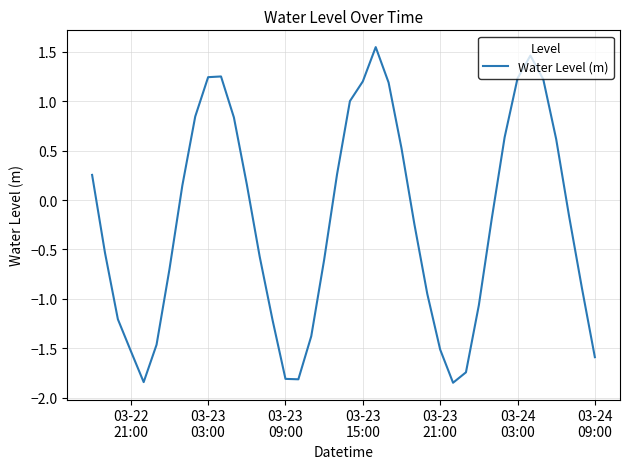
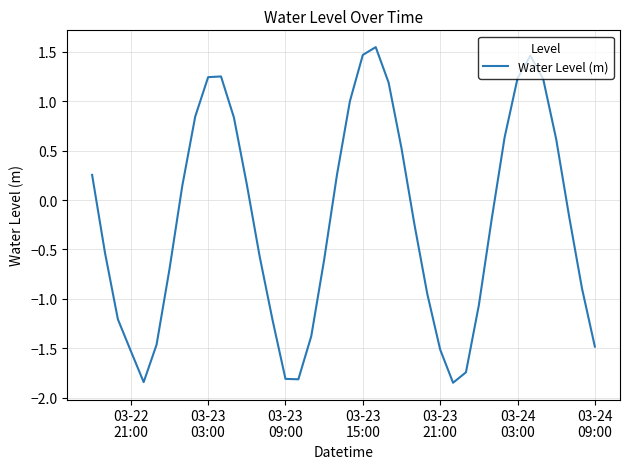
03-23 15:00: 1.2 -> 1.5
03-24 09:00: -1.6 -> -1.5
